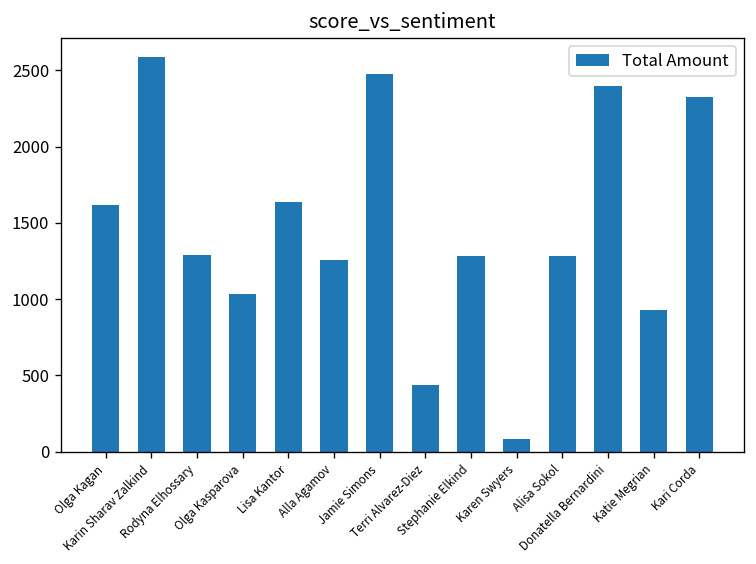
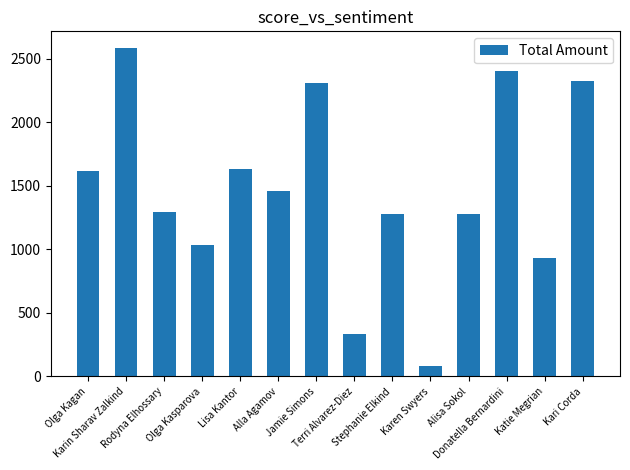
Alla Agamov: 1260 -> 1460
Jamie Simons: 2480 -> 2310
Terri Alvarez-Diez: 440 -> 330
